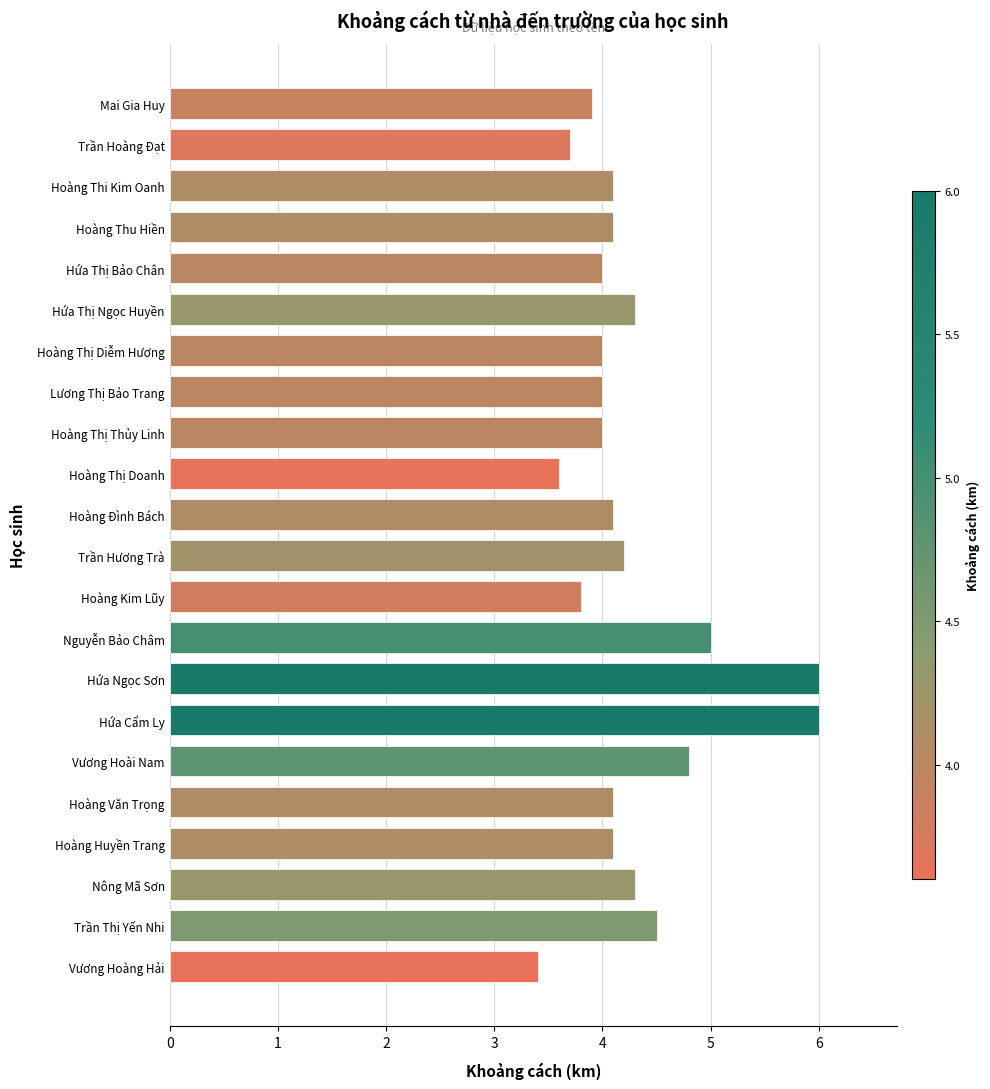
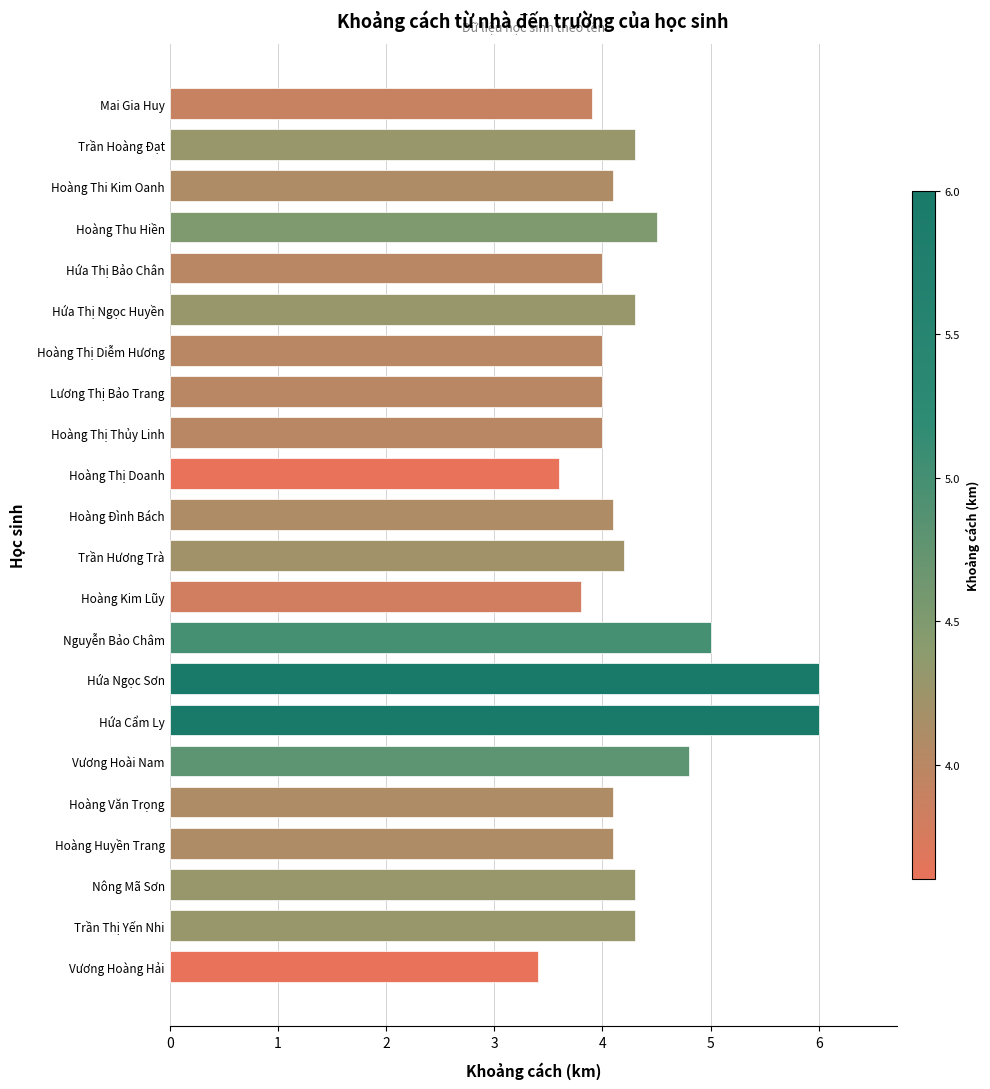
Trần Hoàng Đạt: 3.7 -> 4.3
Hoàng Thu Hiền: 4.1 -> 4.5
Trần Thị Yến Nhi: 4.5 -> 4.3
